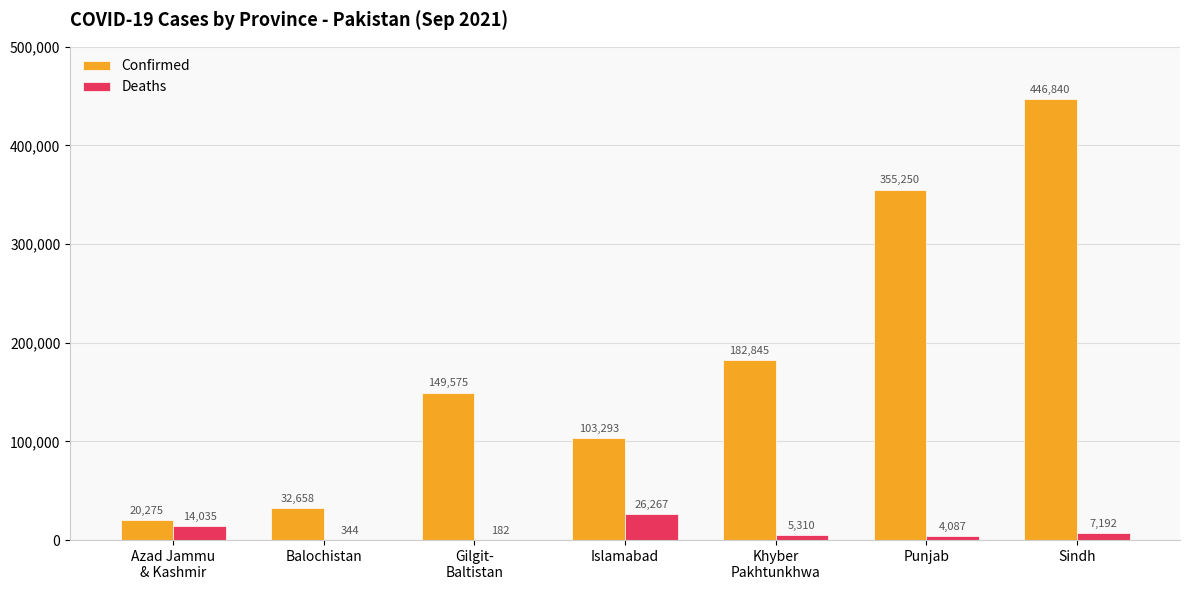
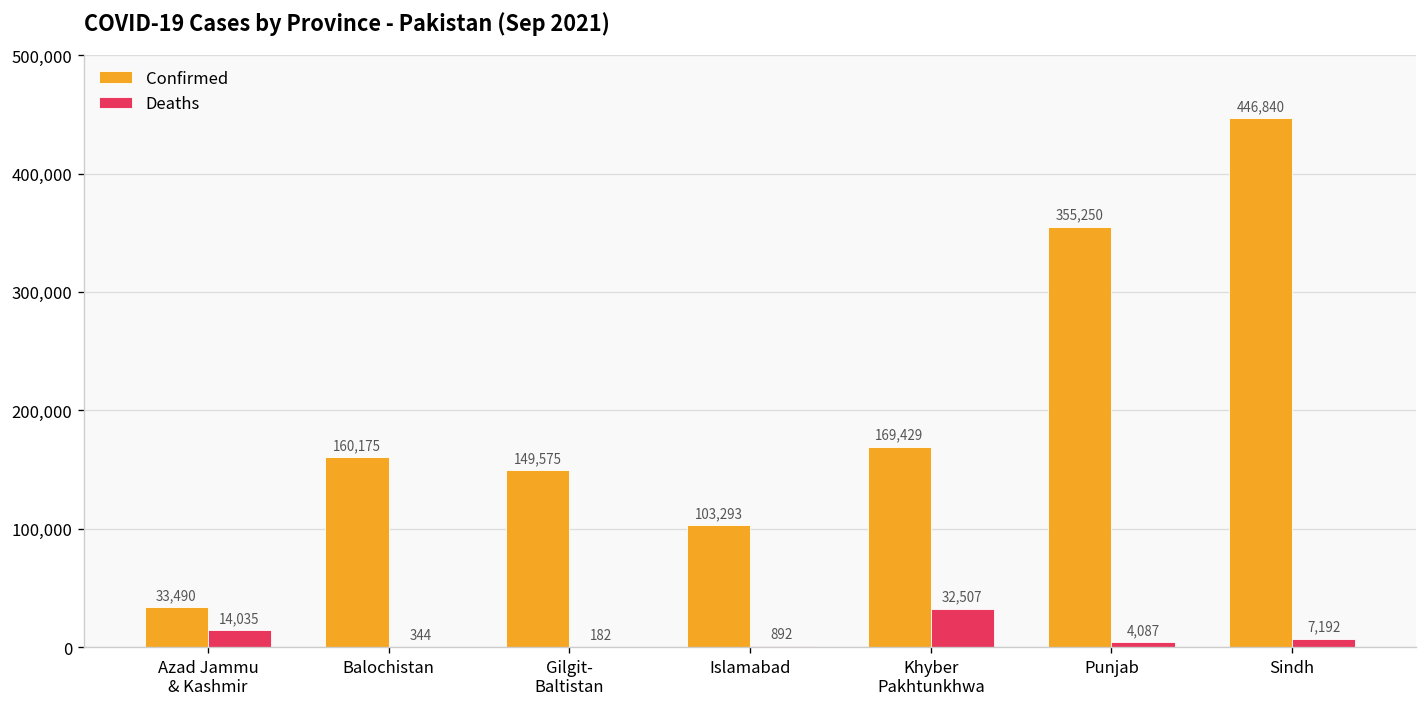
Confirmed, Azad Jammu & Kashmir: 20,275 -> 33,490
Confirmed, Balochistan: 32,658 -> 160,175
Deaths, Islamabad: 26,267 -> 892
Confirmed, Khyber Pakhtunkhwa: 182,845 -> 169,429
Deaths, Khyber Pakhtunkhwa: 5,310 -> 32,507
